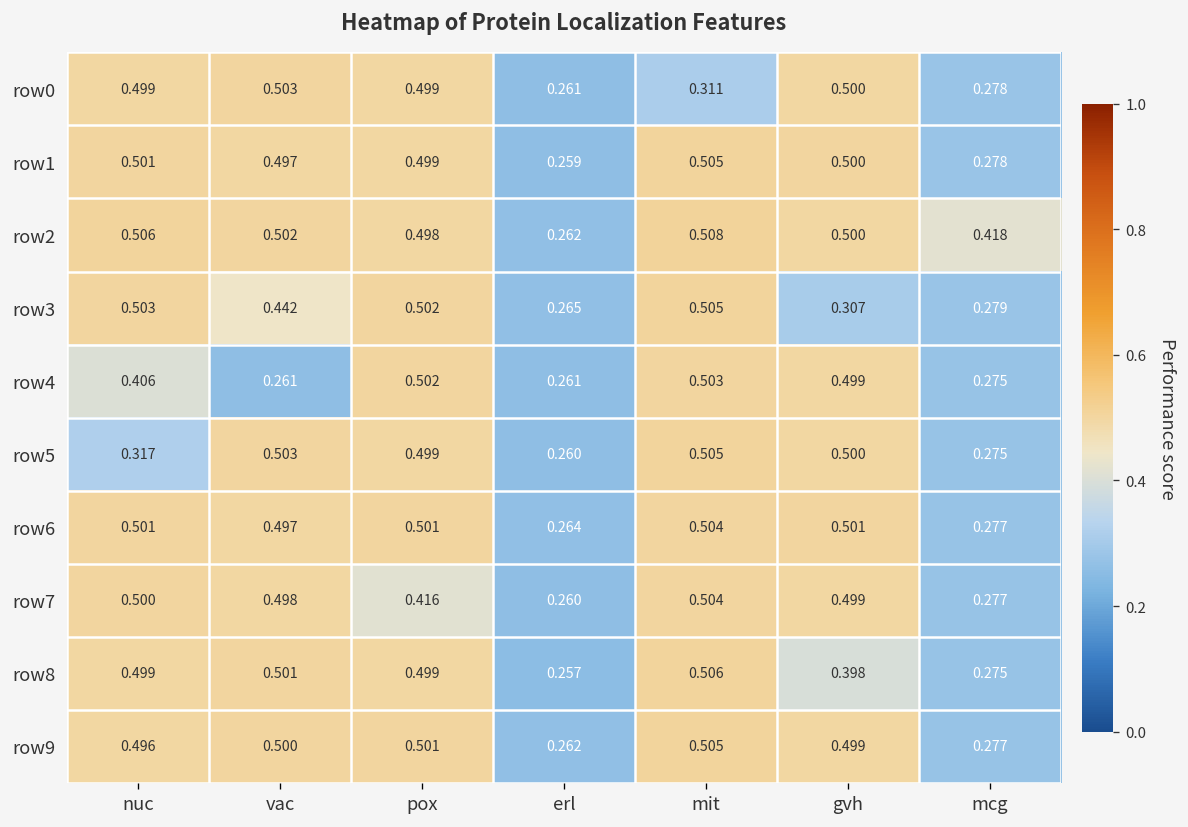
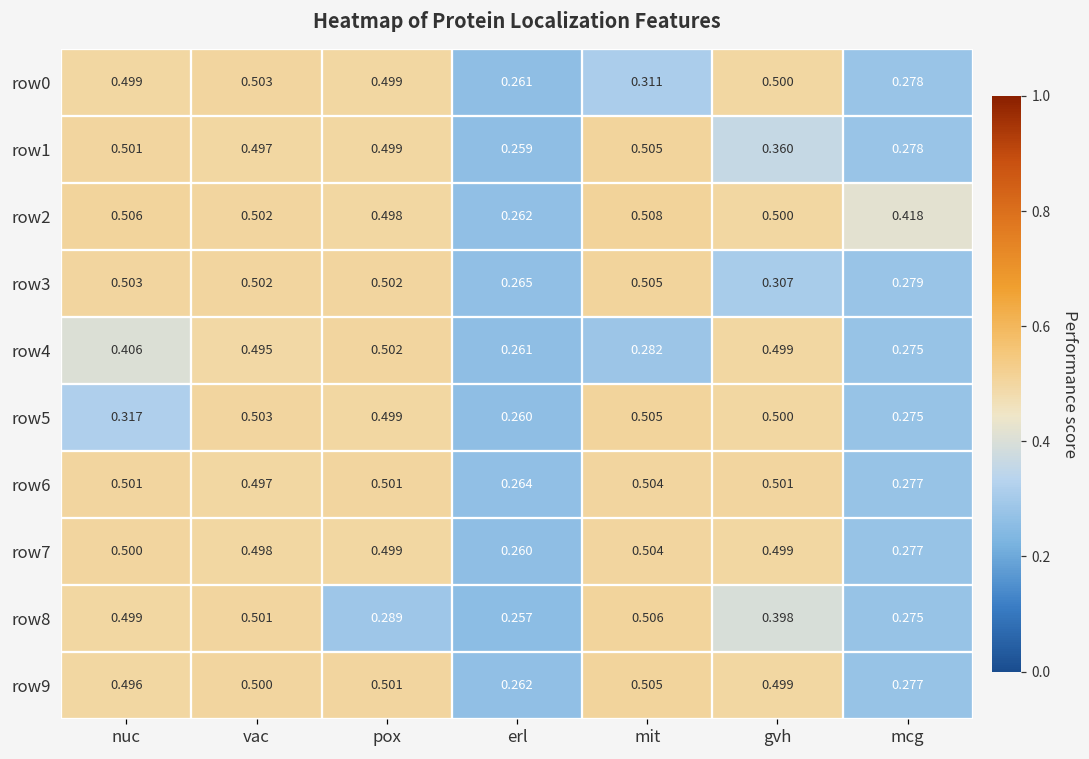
row1, gvh: 0.500 -> 0.360
row3, vac: 0.442 -> 0.502
row4, vac: 0.261 -> 0.495
row4, mit: 0.503 -> 0.282
row7, pox: 0.416 -> 0.499
row8, pox: 0.499 -> 0.289
